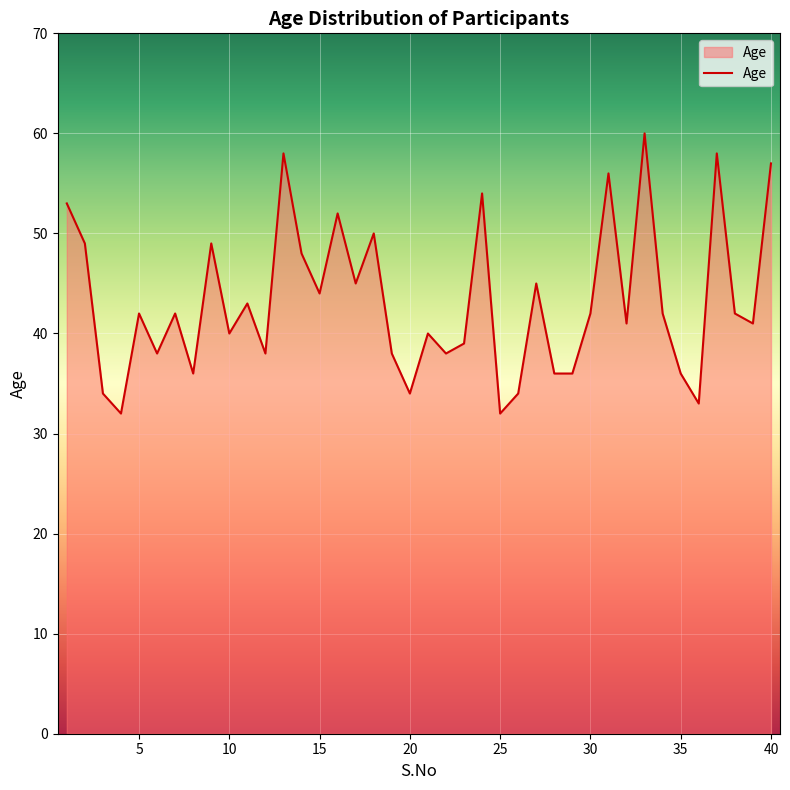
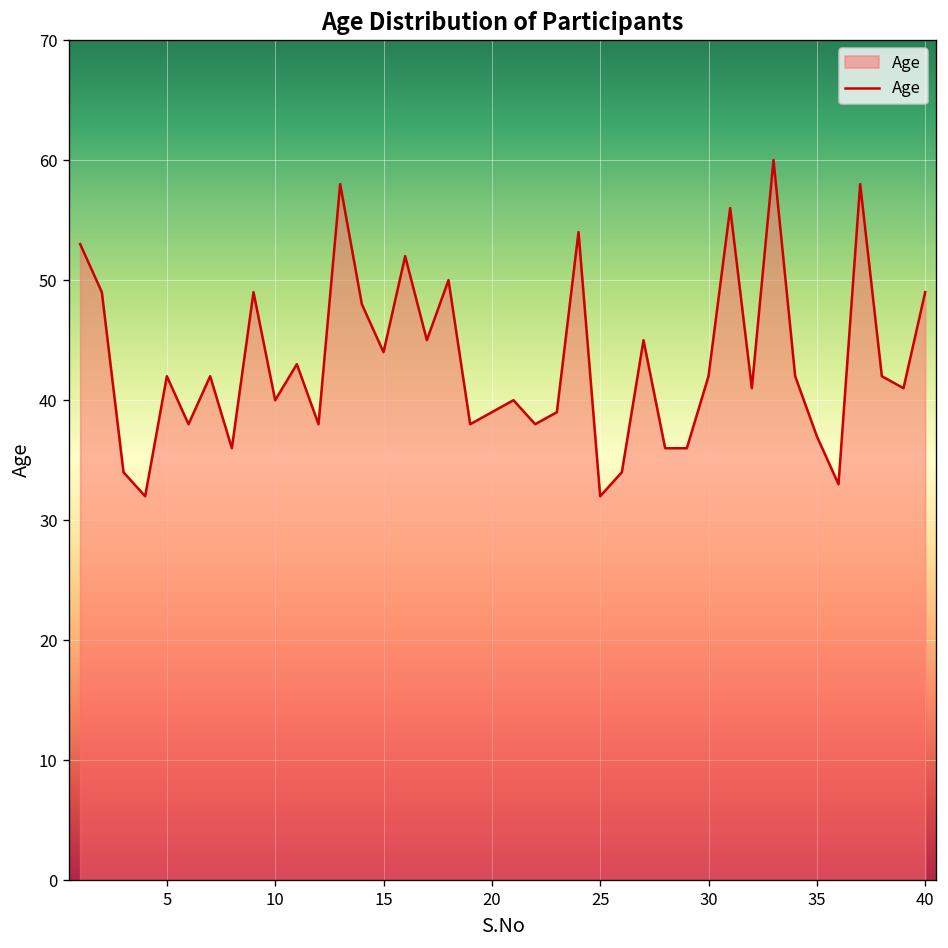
20: 34 -> 39
35: 36 -> 37
40: 57 -> 49
